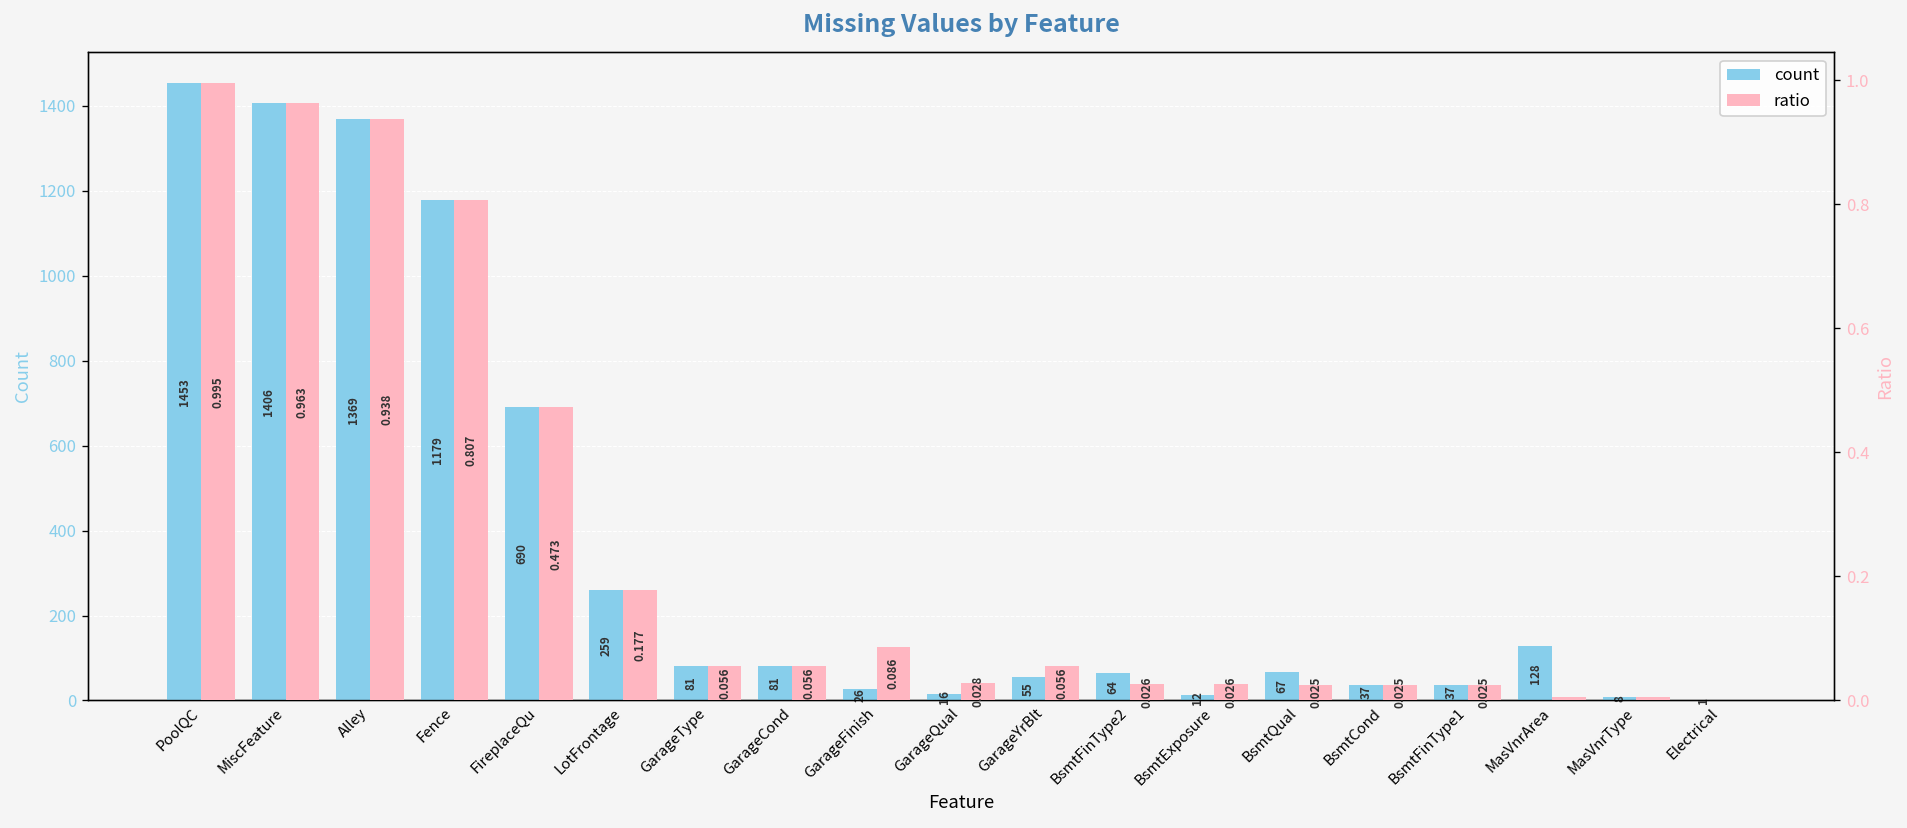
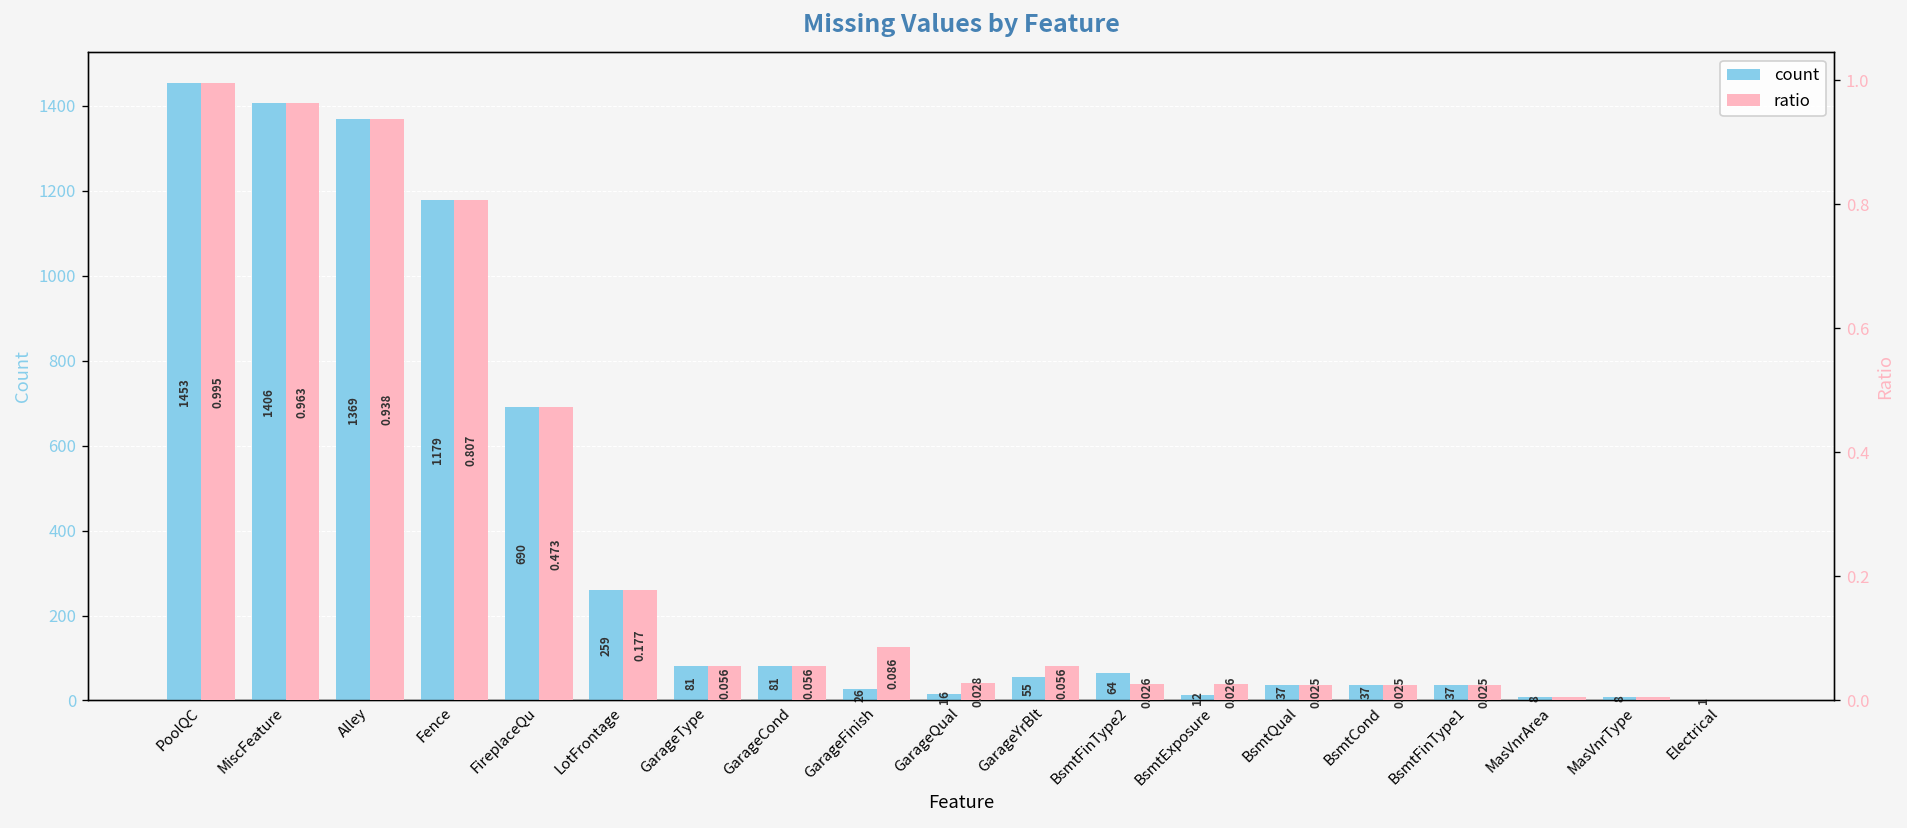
count, BsmtQual: 67 -> 37
count, MasVnrArea: 128 -> 8
